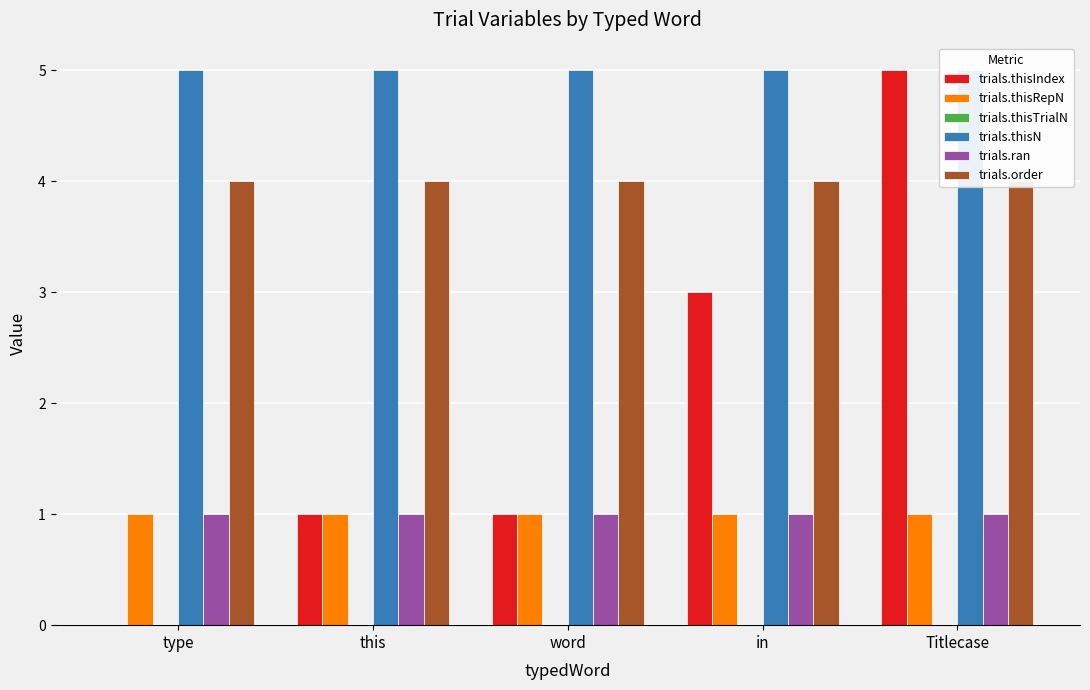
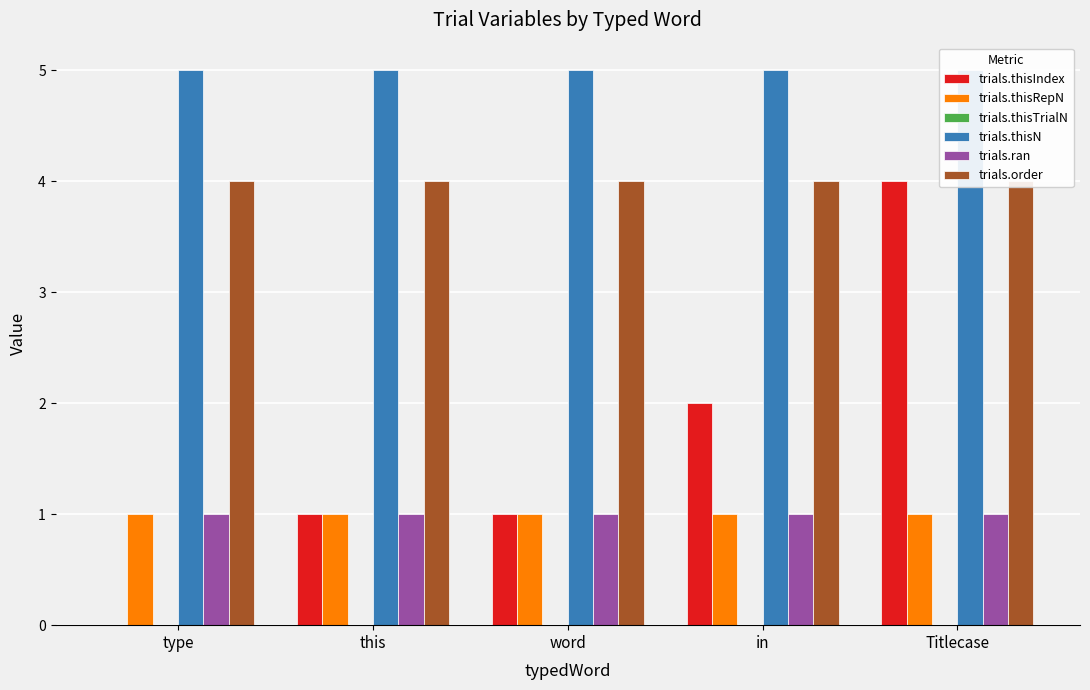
trials.thisIndex, in: 3 -> 2
trials.thisIndex, Titlecase: 5 -> 4
